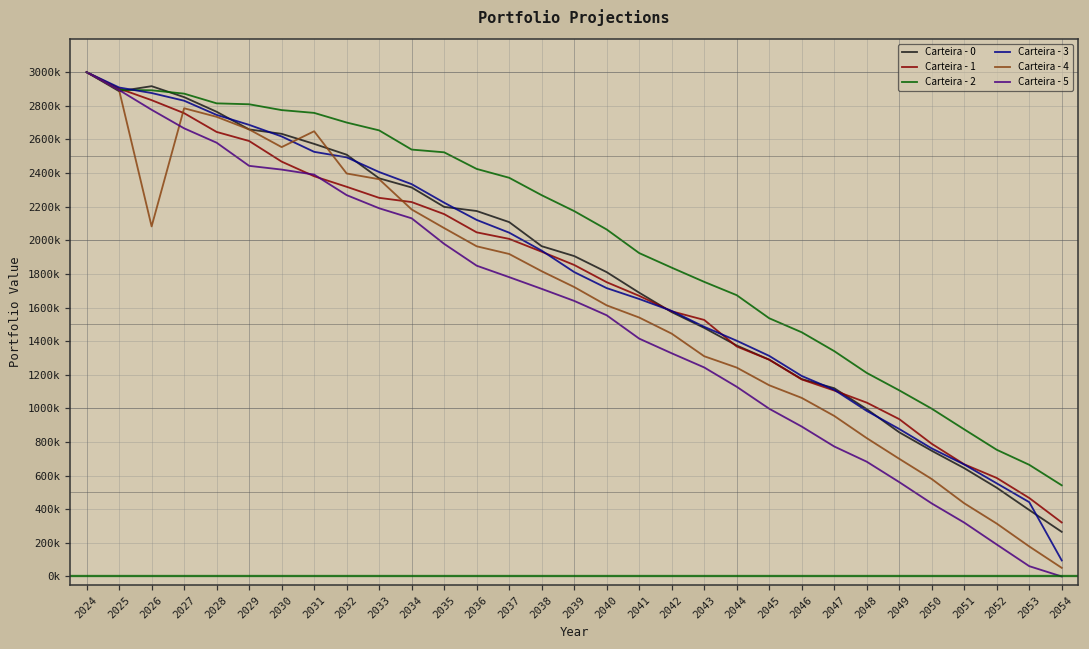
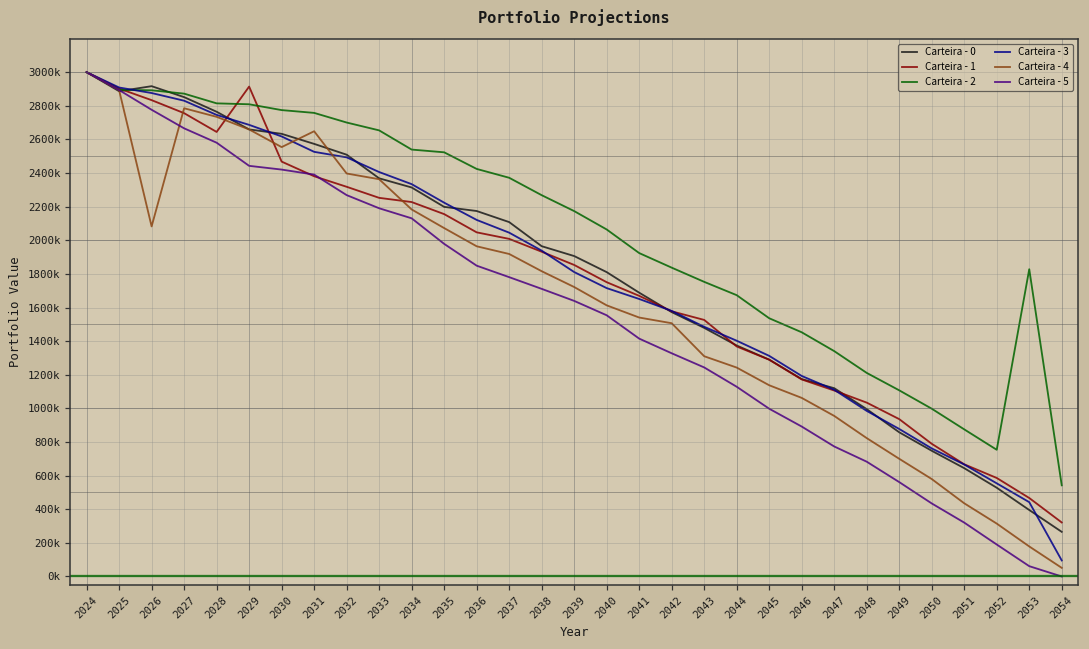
Carteira - 1, 2029: 2590000 -> 2910000
Carteira - 4, 2042: 1440000 -> 1510000
Carteira - 2, 2053: 660000 -> 1830000
